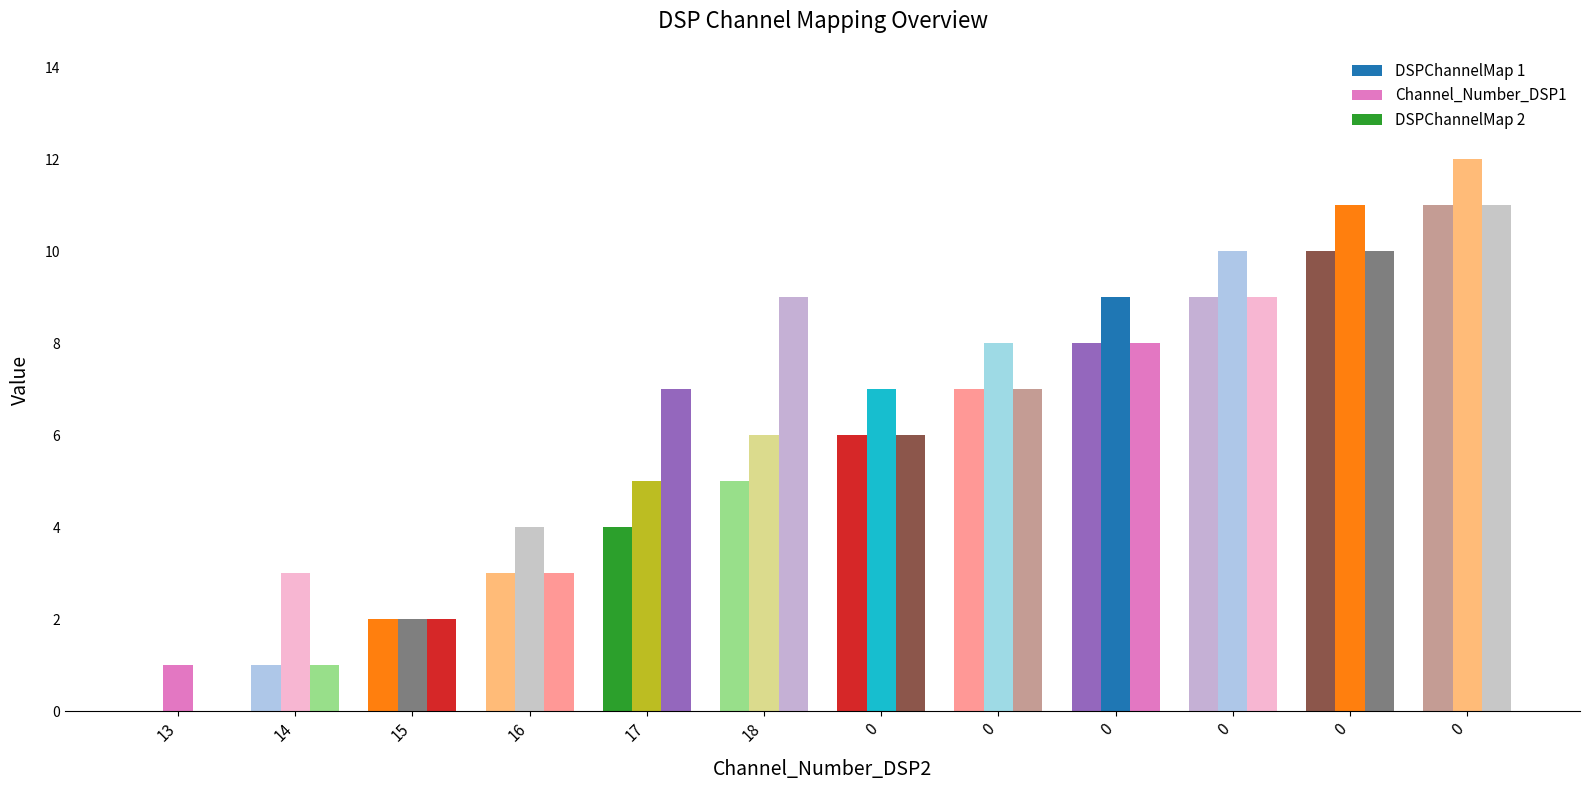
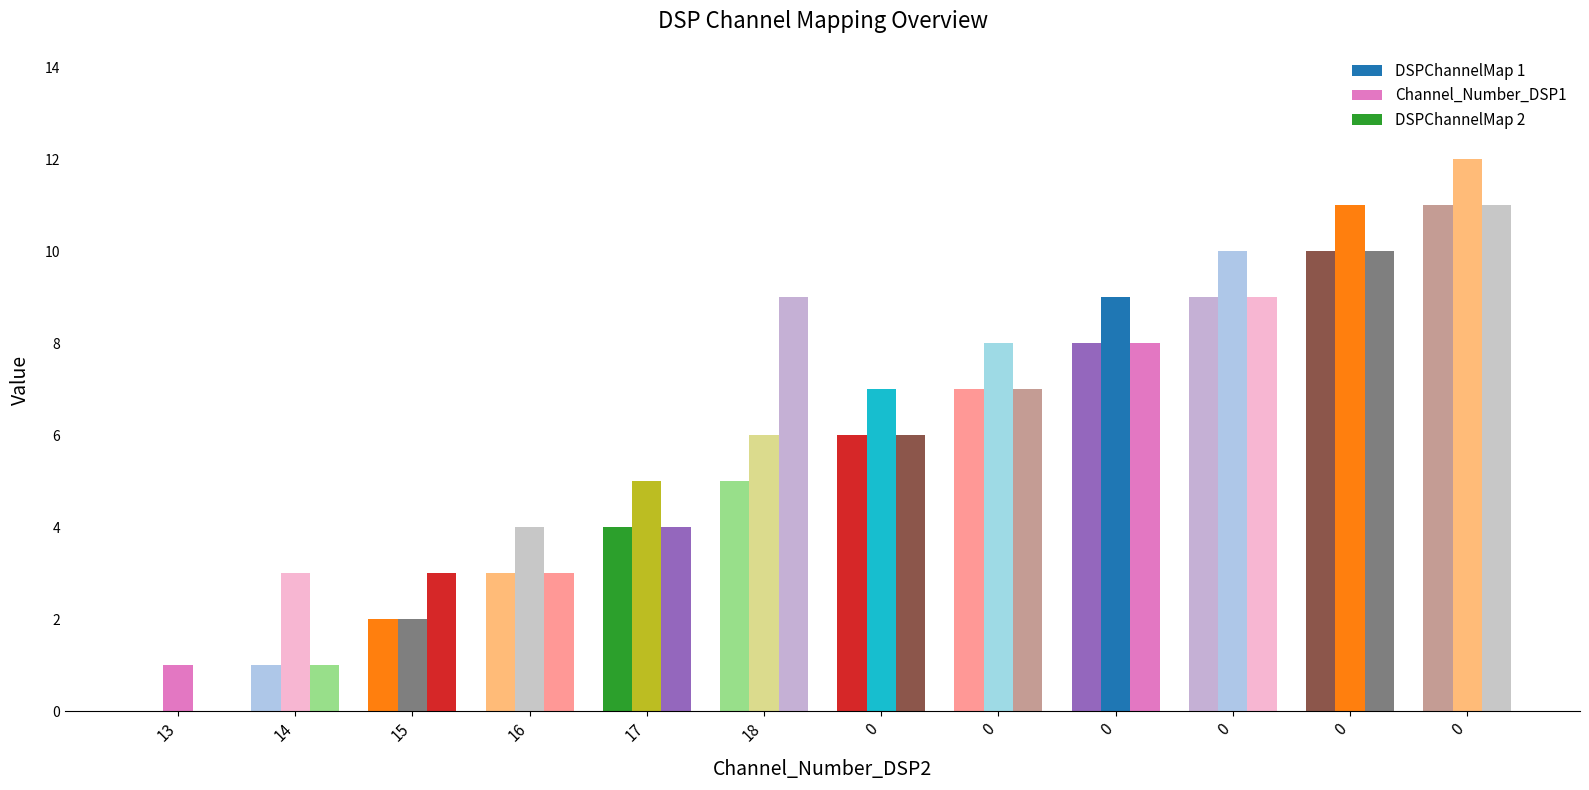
DSPChannelMap 2, 15: 2 -> 3
DSPChannelMap 2, 17: 7 -> 4
